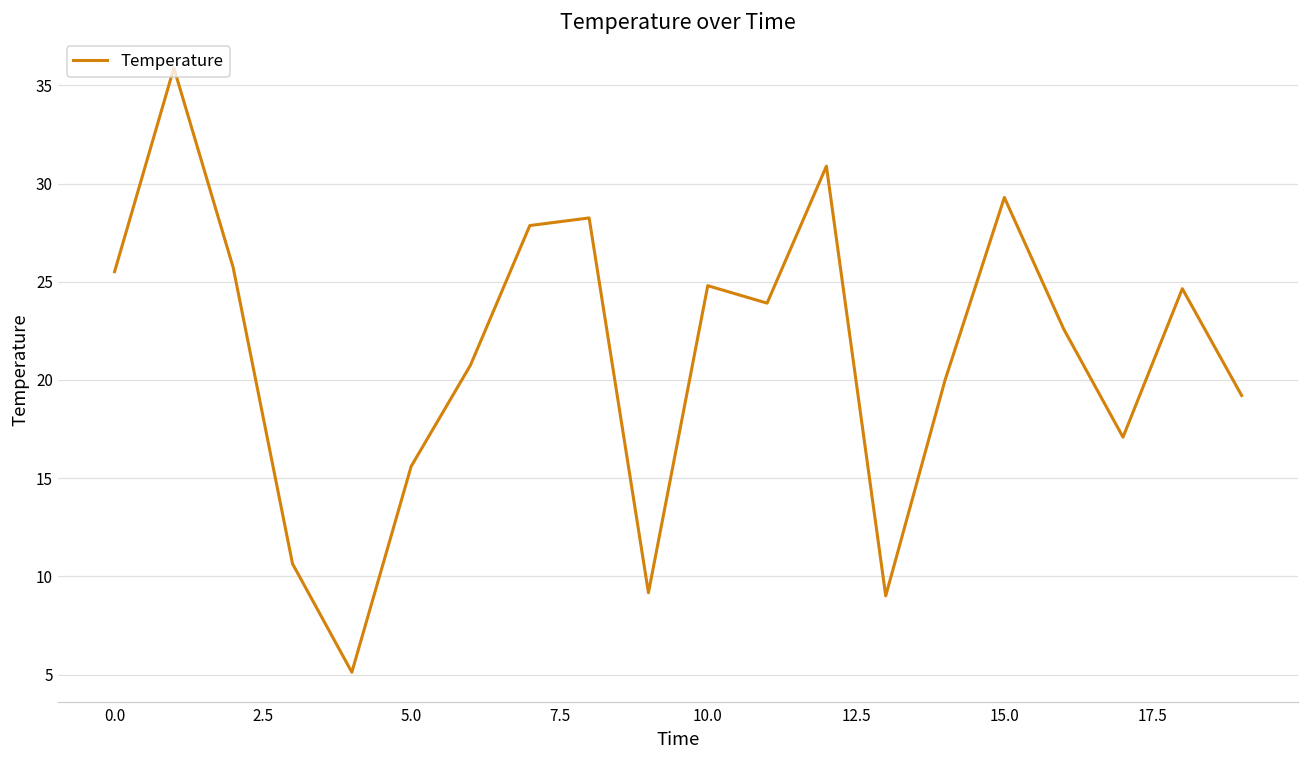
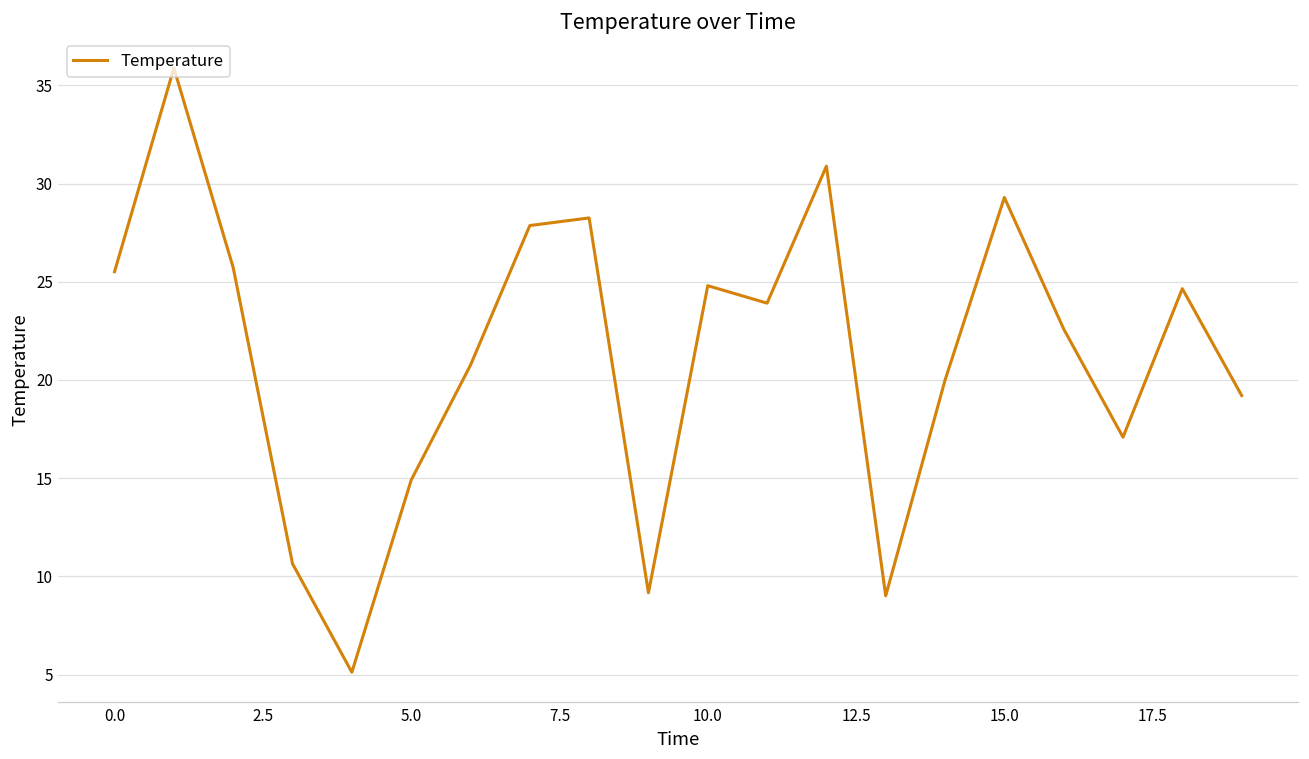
5.0: 15.6 -> 14.9
